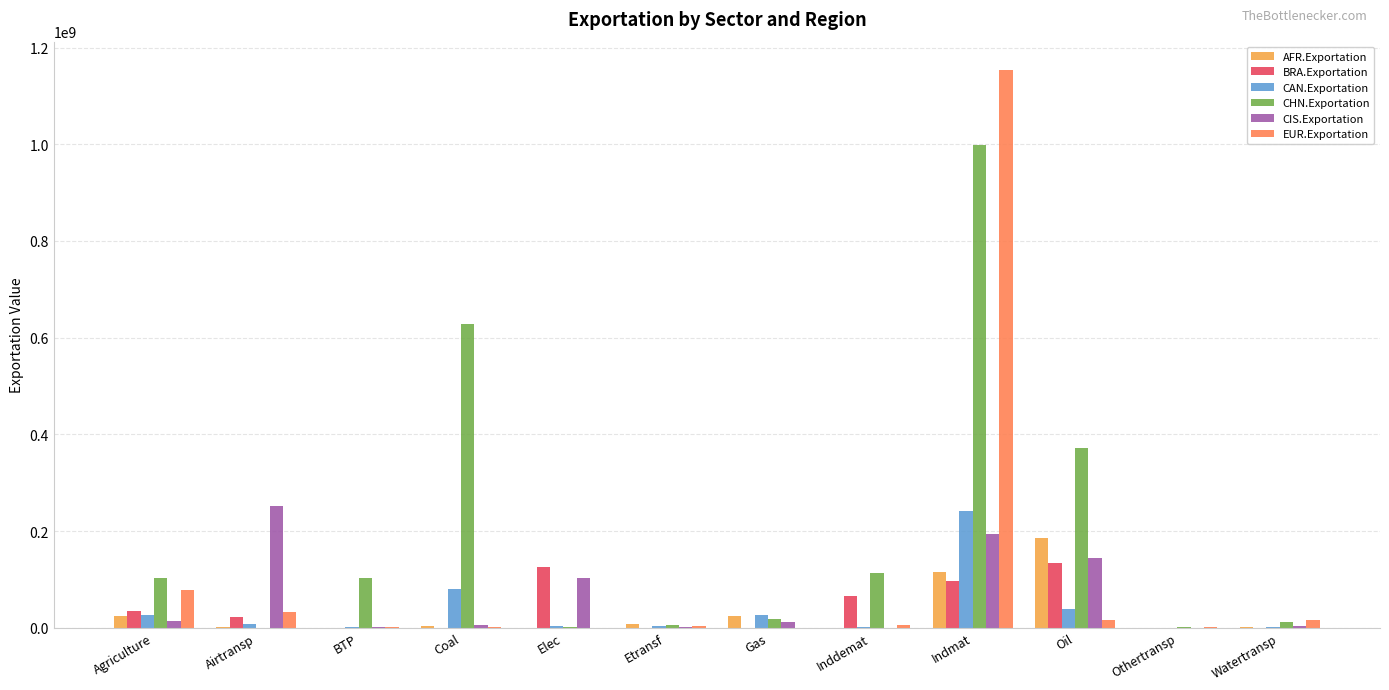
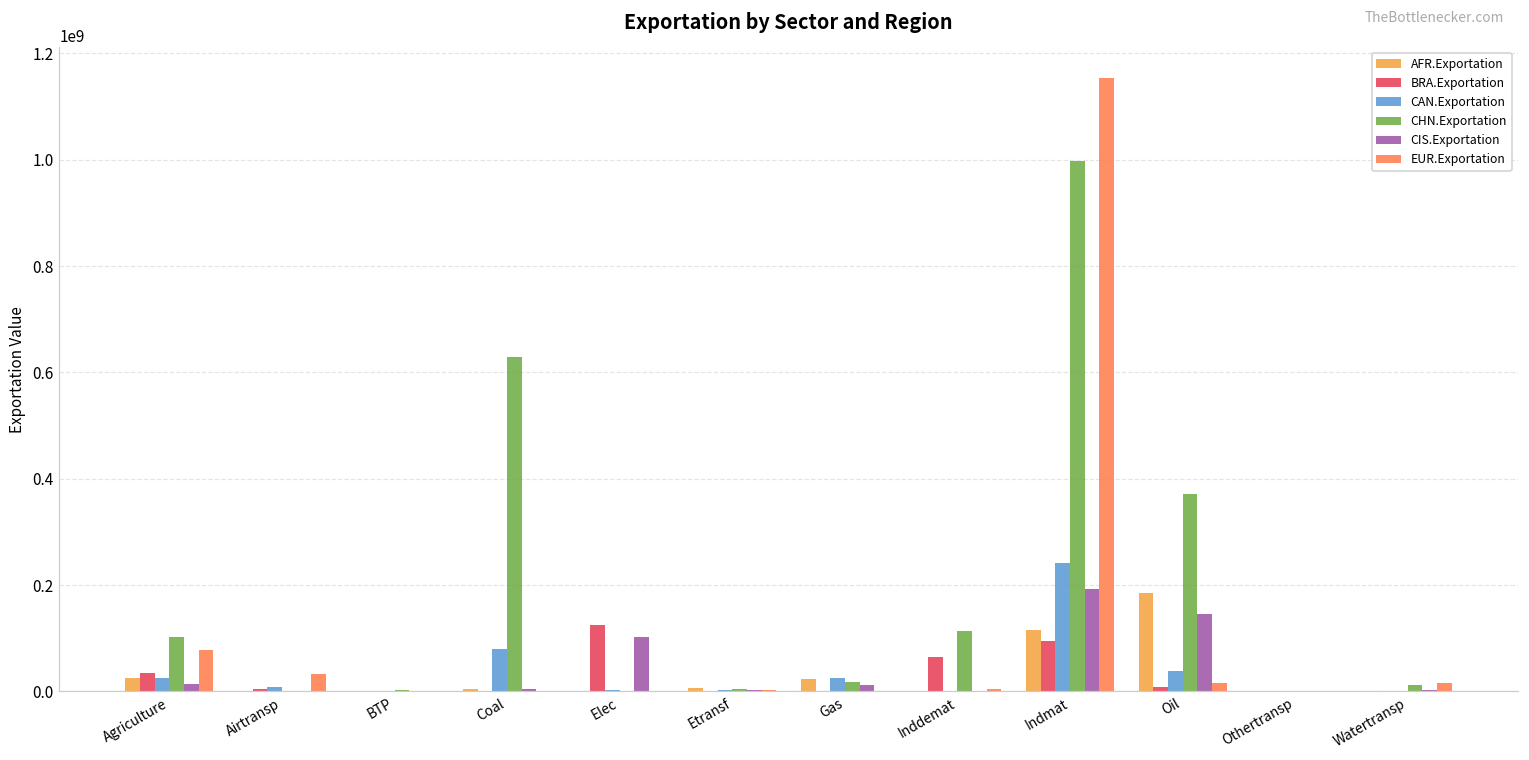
BRA.Exportation, Airtransp: 20000000 -> 10000000
CIS.Exportation, Airtransp: 250000000 -> 0
CHN.Exportation, BTP: 100000000 -> 0
BRA.Exportation, Oil: 130000000 -> 10000000
